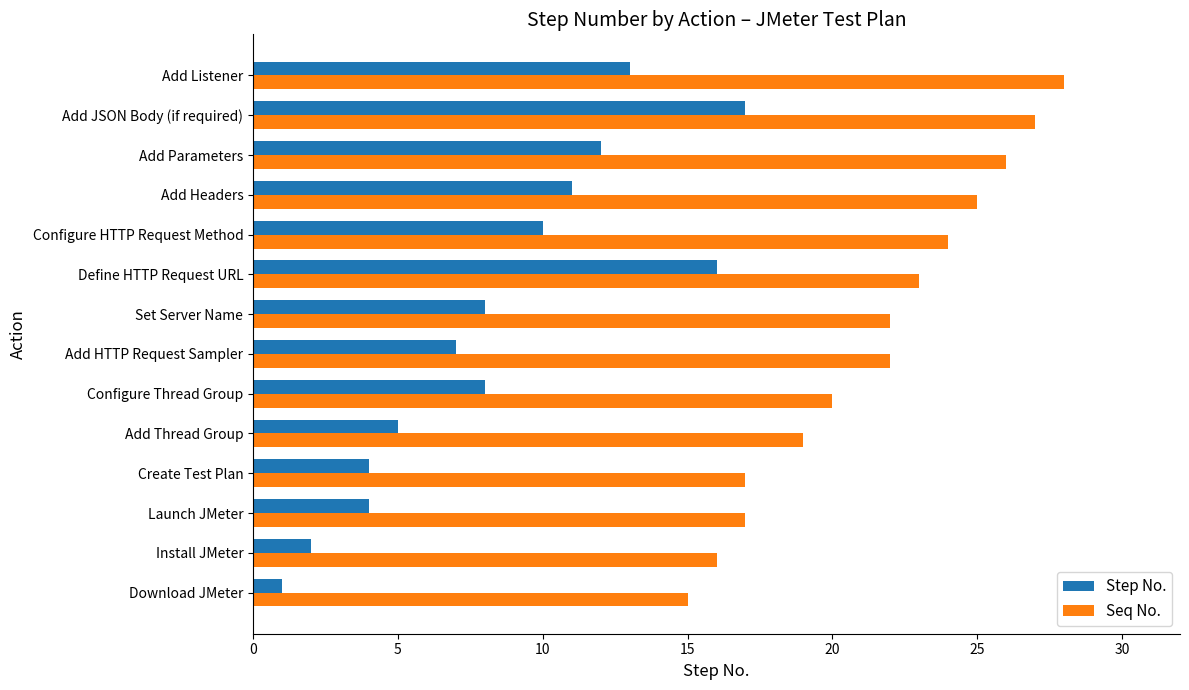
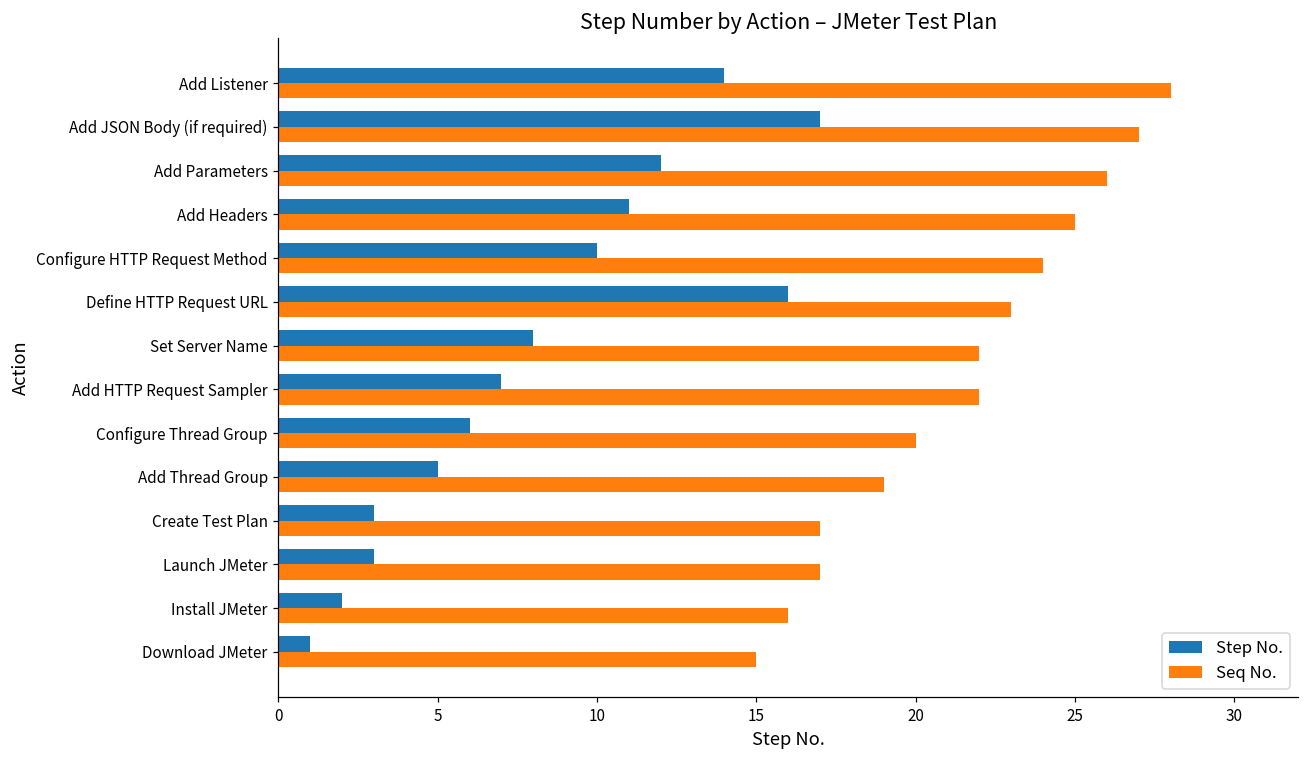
Step No., Add Listener: 13 -> 14
Step No., Configure Thread Group: 8 -> 6
Step No., Create Test Plan: 4 -> 3
Step No., Launch JMeter: 4 -> 3
